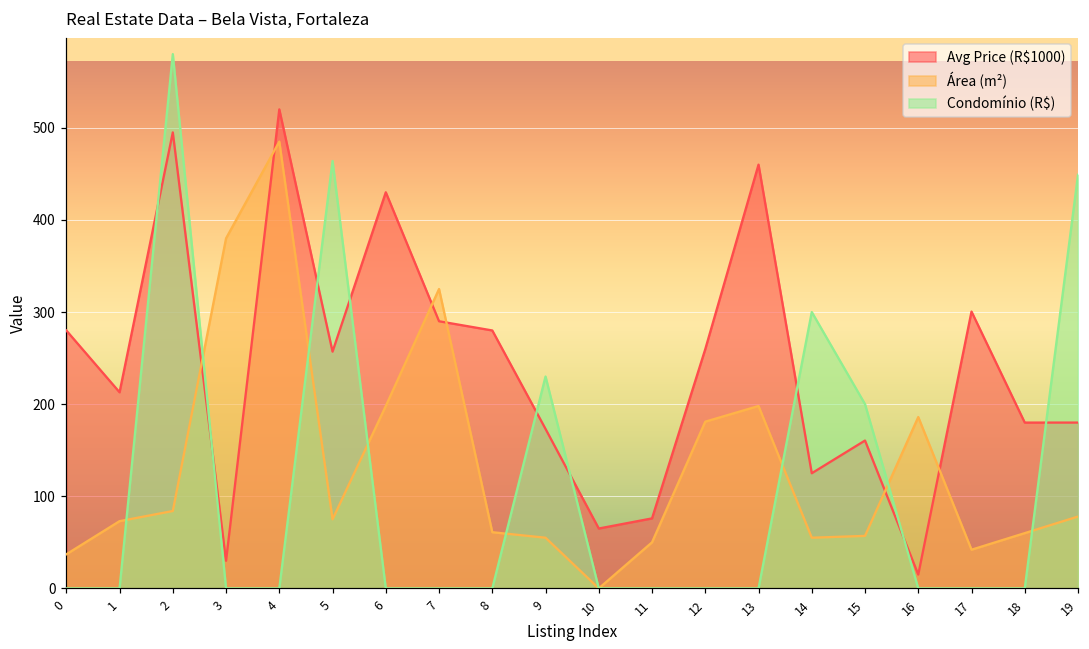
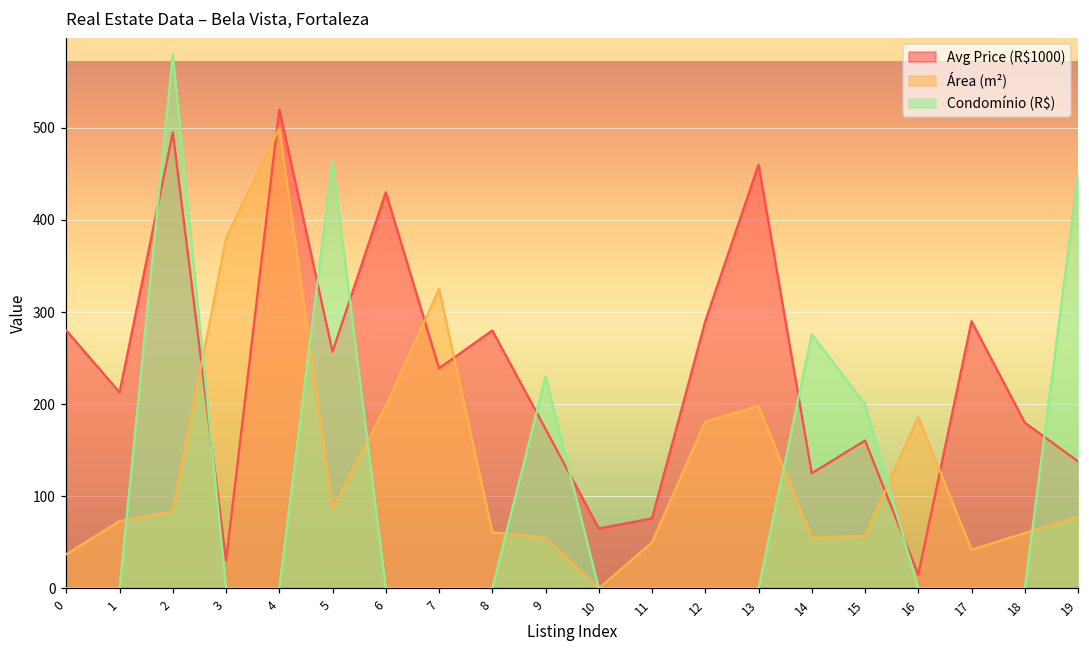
Área (m²), 4: 490 -> 500
Área (m²), 5: 80 -> 90
Avg Price (R$1000), 7: 290 -> 240
Avg Price (R$1000), 12: 260 -> 290
Condomínio (R$), 14: 300 -> 280
Avg Price (R$1000), 17: 300 -> 290
Avg Price (R$1000), 19: 180 -> 140
